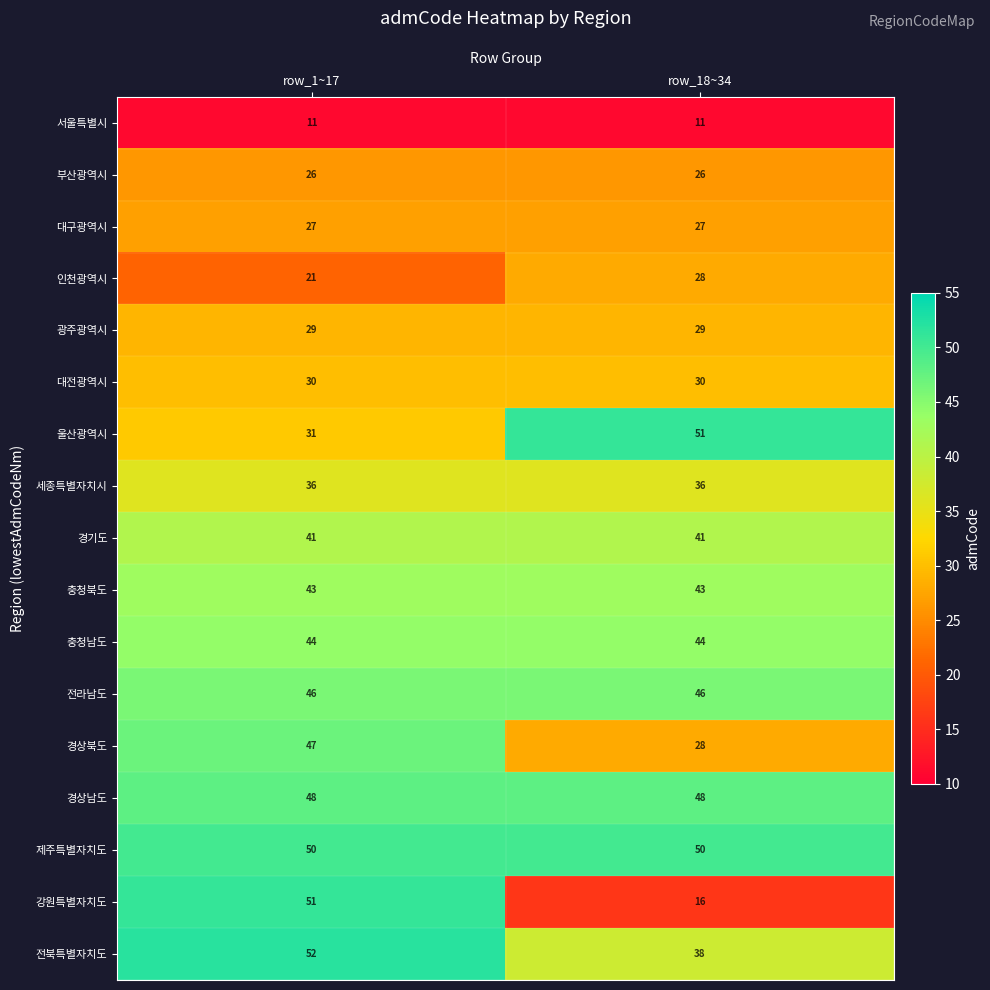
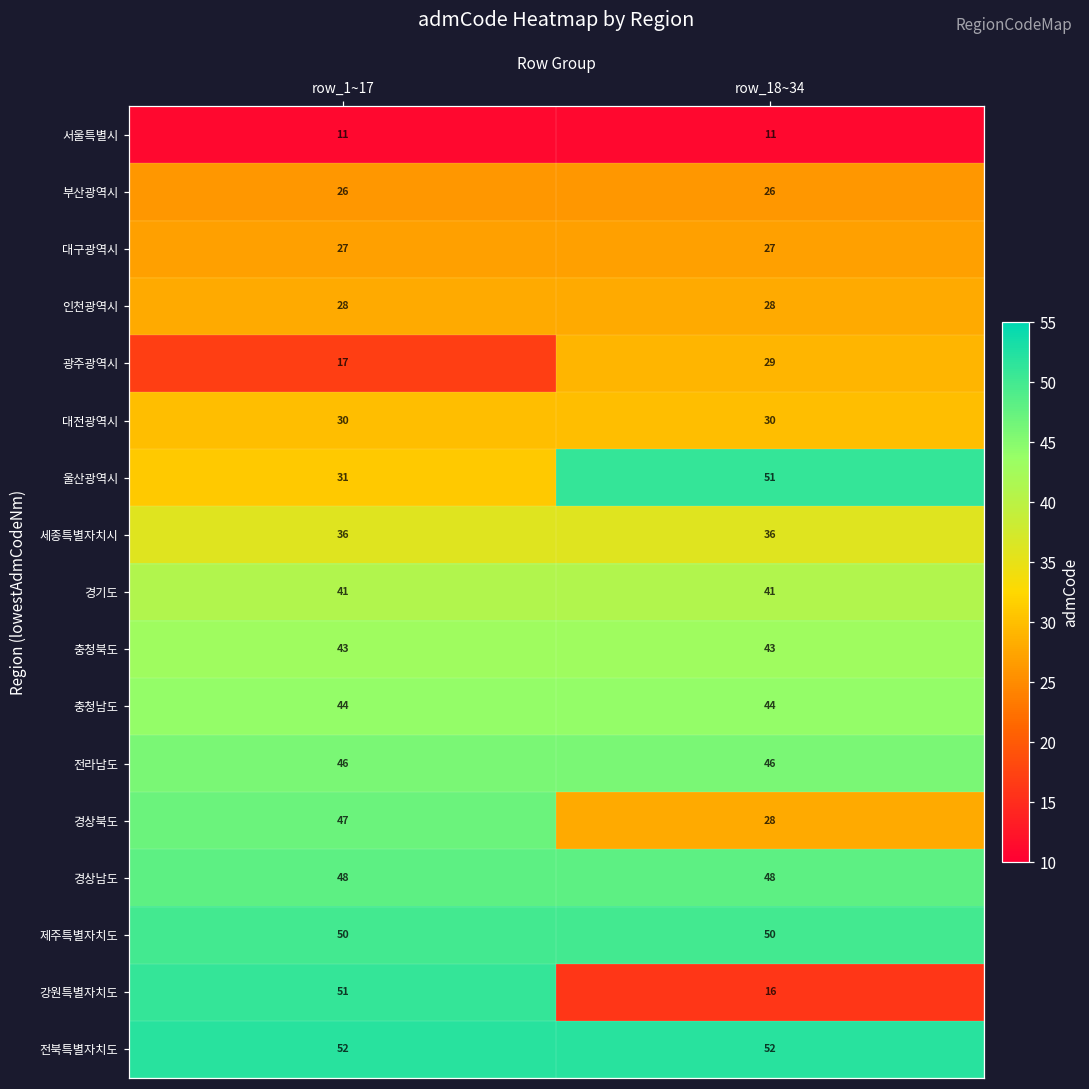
인천광역시, row_1~17: 21 -> 28
광주광역시, row_1~17: 29 -> 17
전북특별자치도, row_18~34: 38 -> 52
